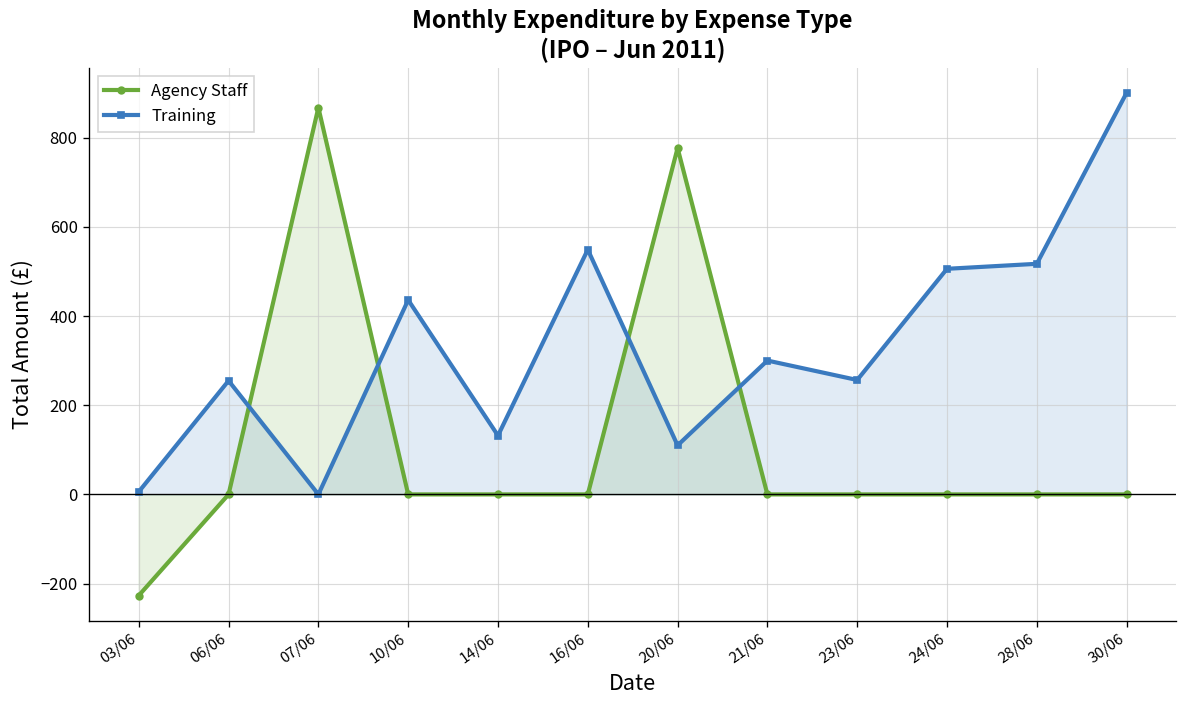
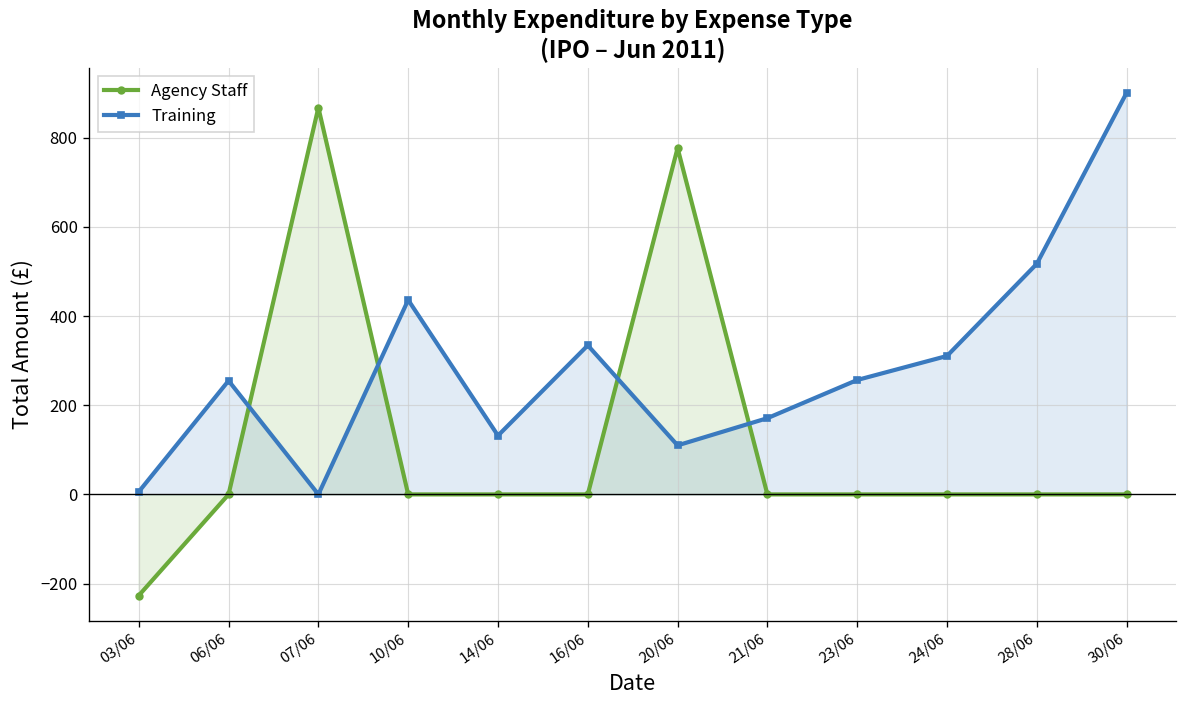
Training, 16/06: 550 -> 330
Training, 21/06: 300 -> 170
Training, 24/06: 510 -> 310
